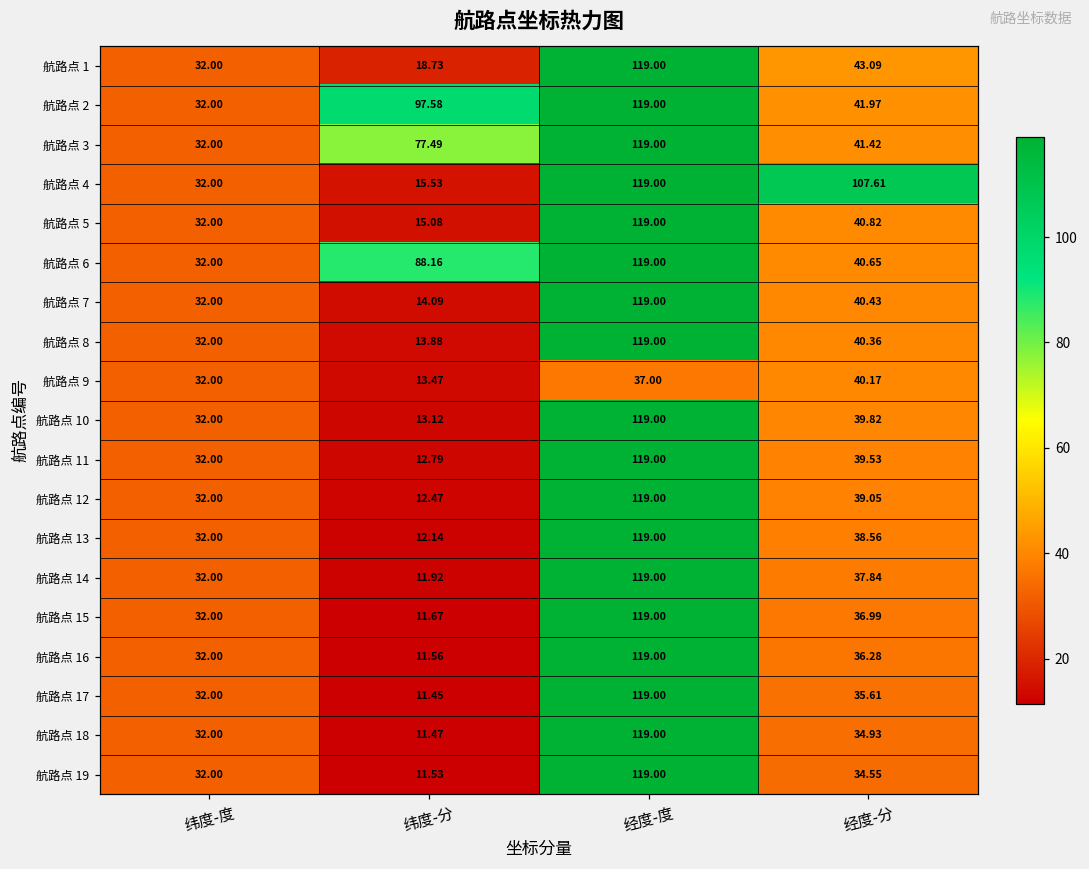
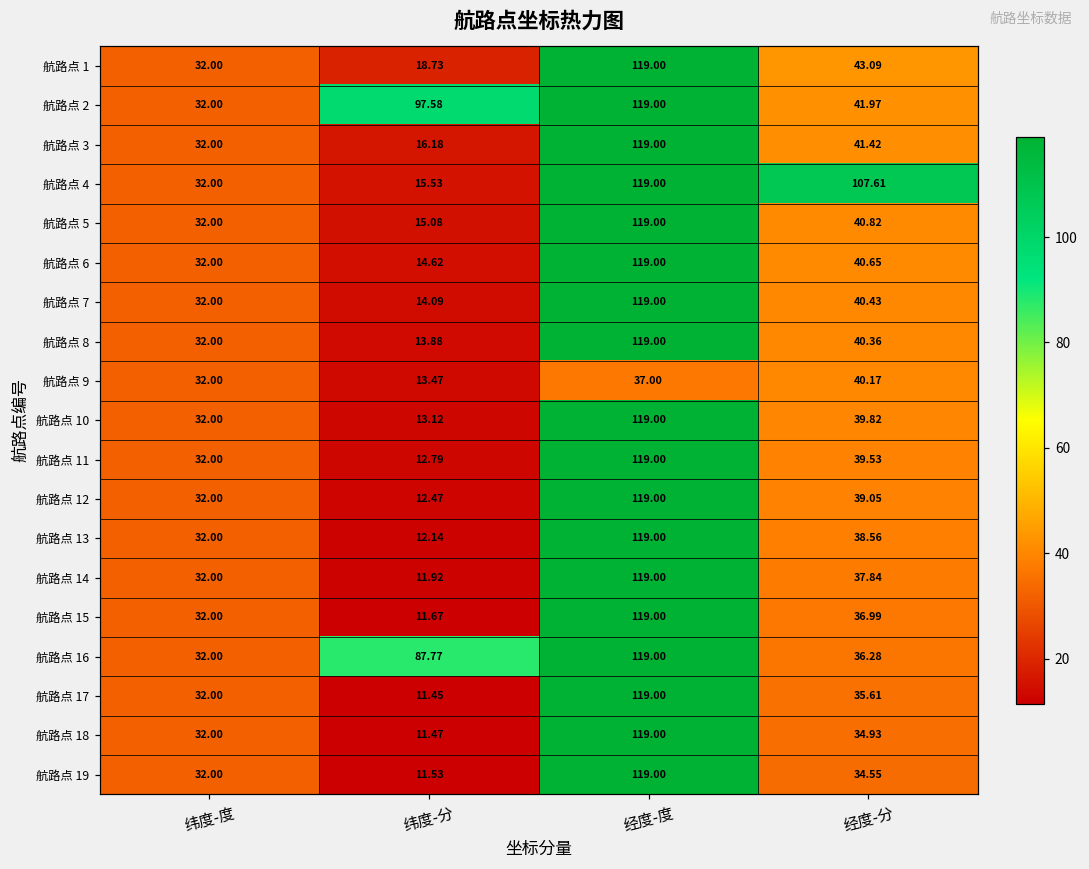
航路点 3, 纬度-分: 77.49 -> 16.18
航路点 6, 纬度-分: 88.16 -> 14.62
航路点 16, 纬度-分: 11.56 -> 87.77
